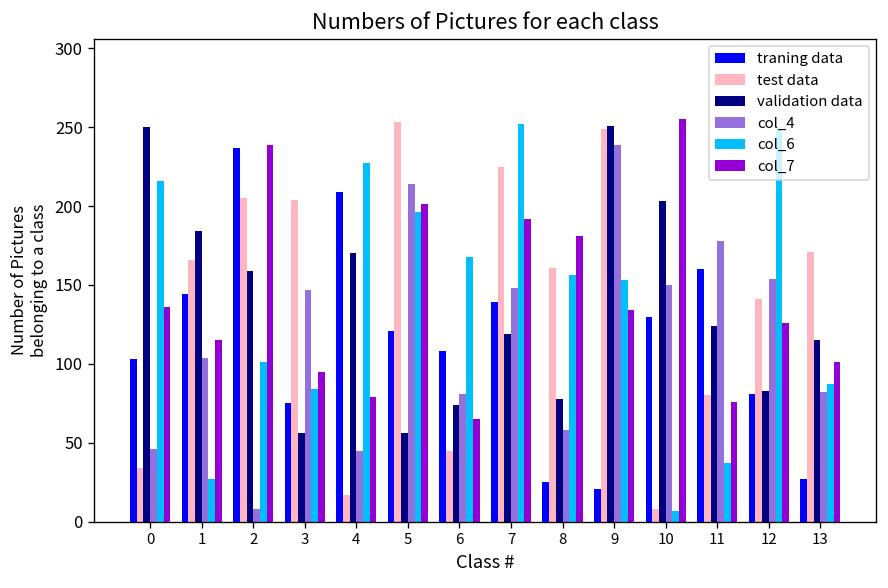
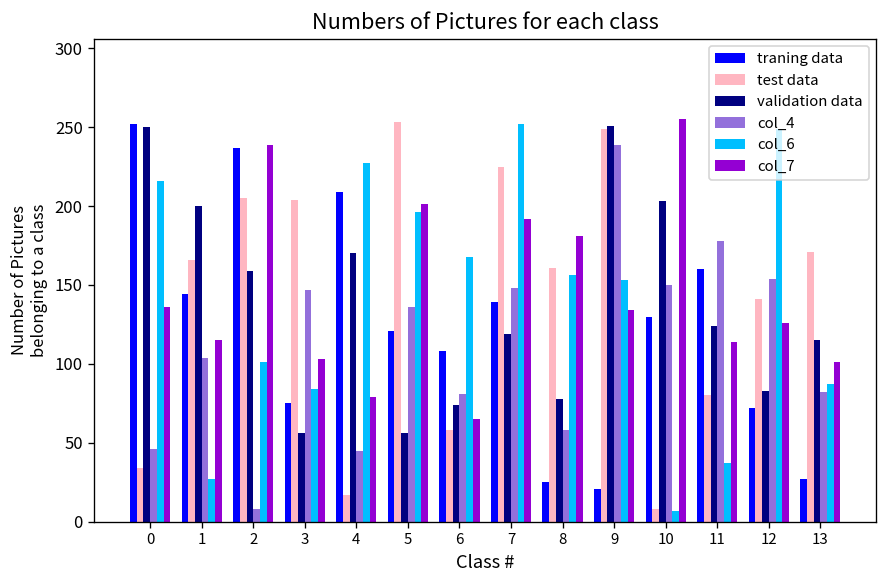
traning data, 0: 103 -> 252
validation data, 1: 184 -> 200
col_7, 3: 95 -> 103
col_4, 5: 214 -> 136
test data, 6: 45 -> 58
col_7, 11: 76 -> 114
traning data, 12: 81 -> 72
